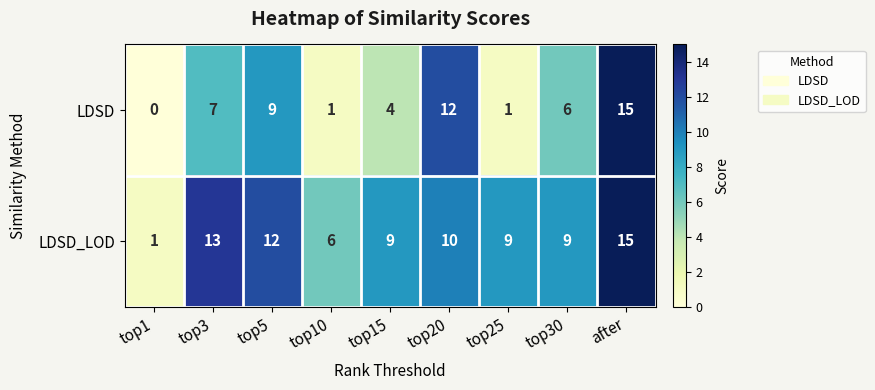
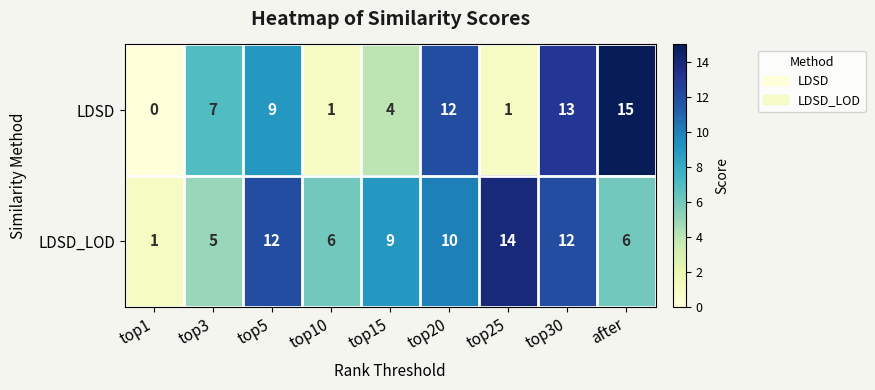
LDSD, top30: 6 -> 13
LDSD_LOD, top3: 13 -> 5
LDSD_LOD, top25: 9 -> 14
LDSD_LOD, top30: 9 -> 12
LDSD_LOD, after: 15 -> 6
